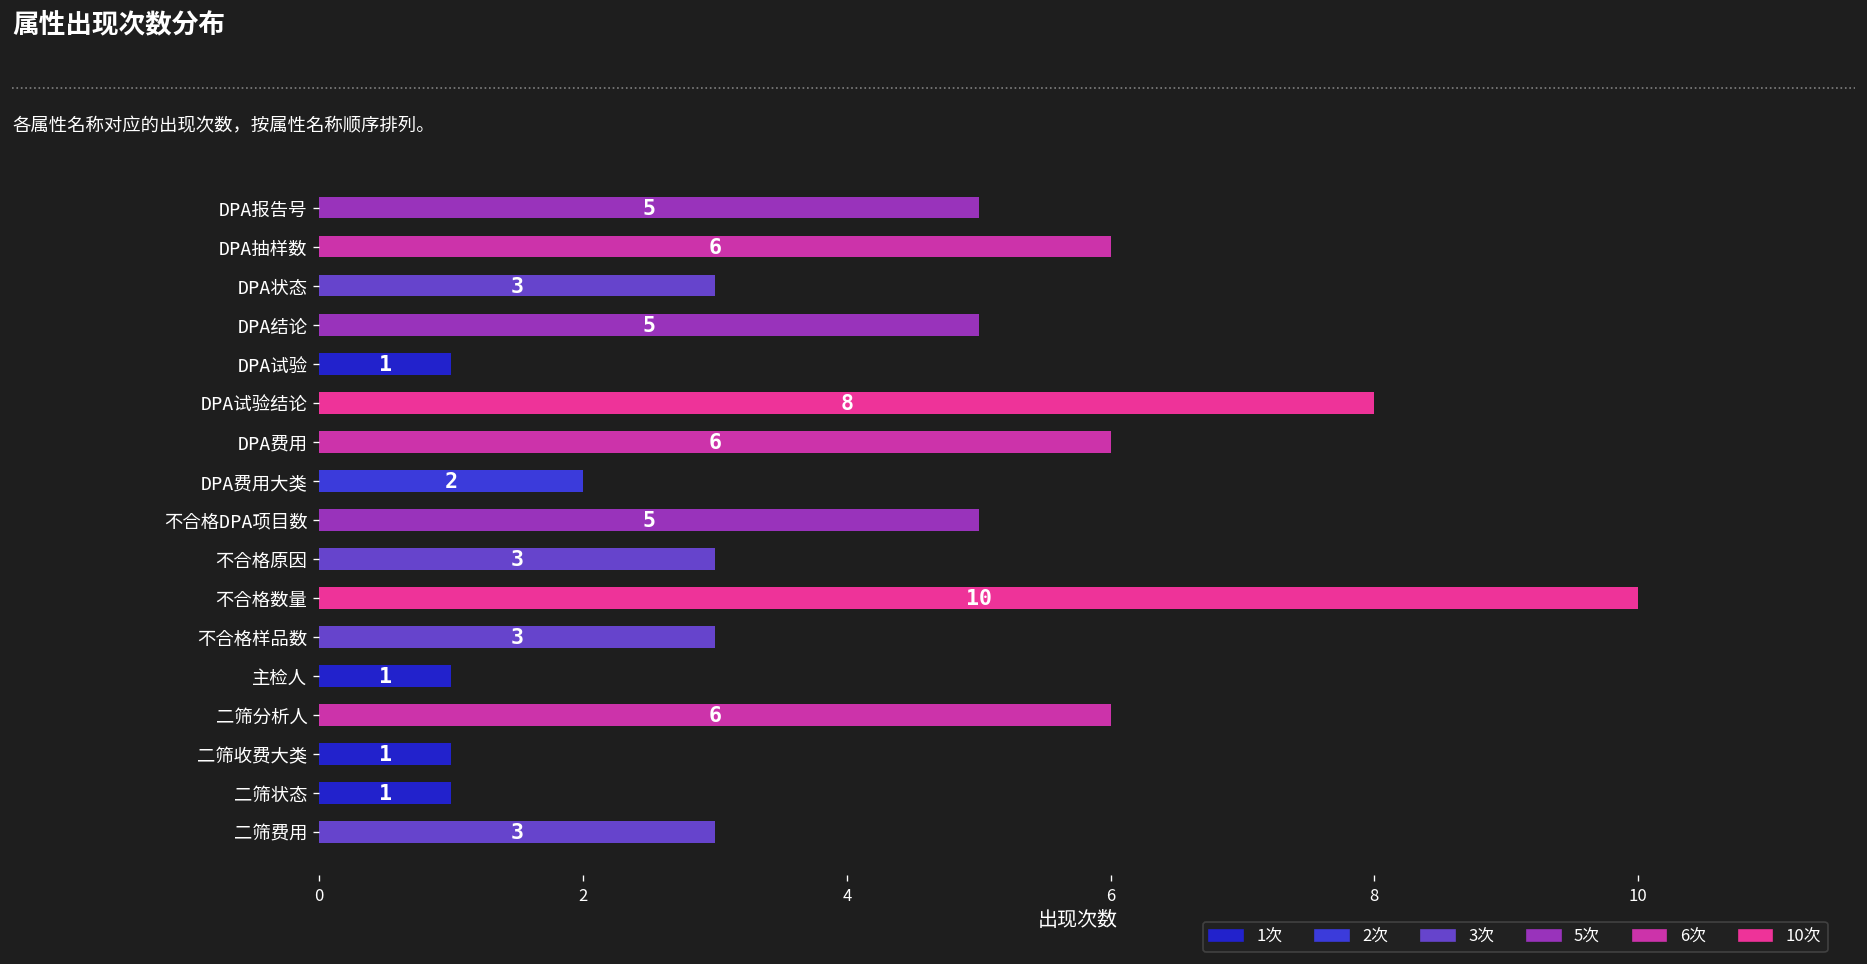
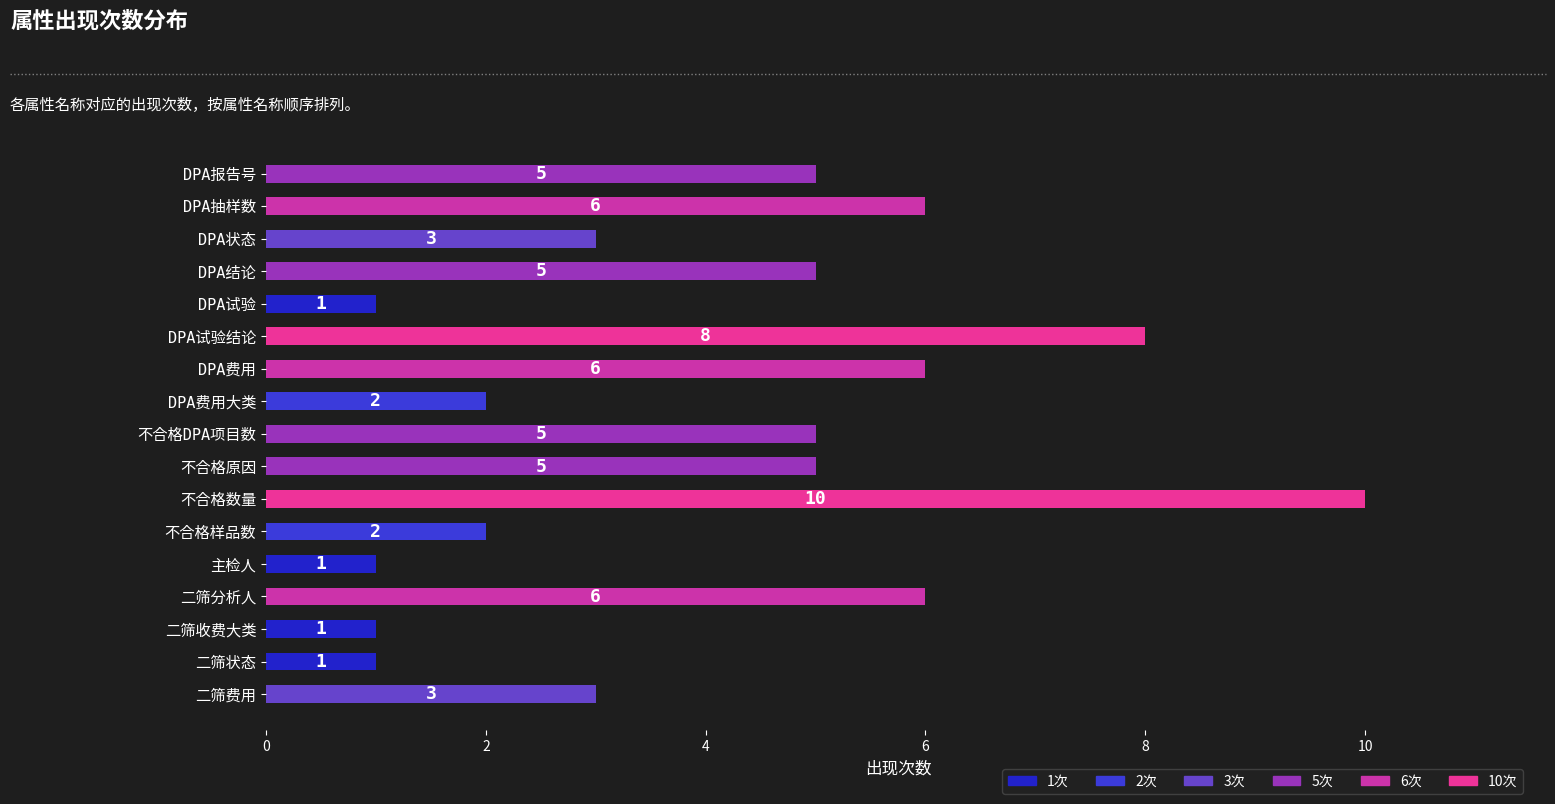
不合格原因: 3 -> 5
不合格样品数: 3 -> 2
